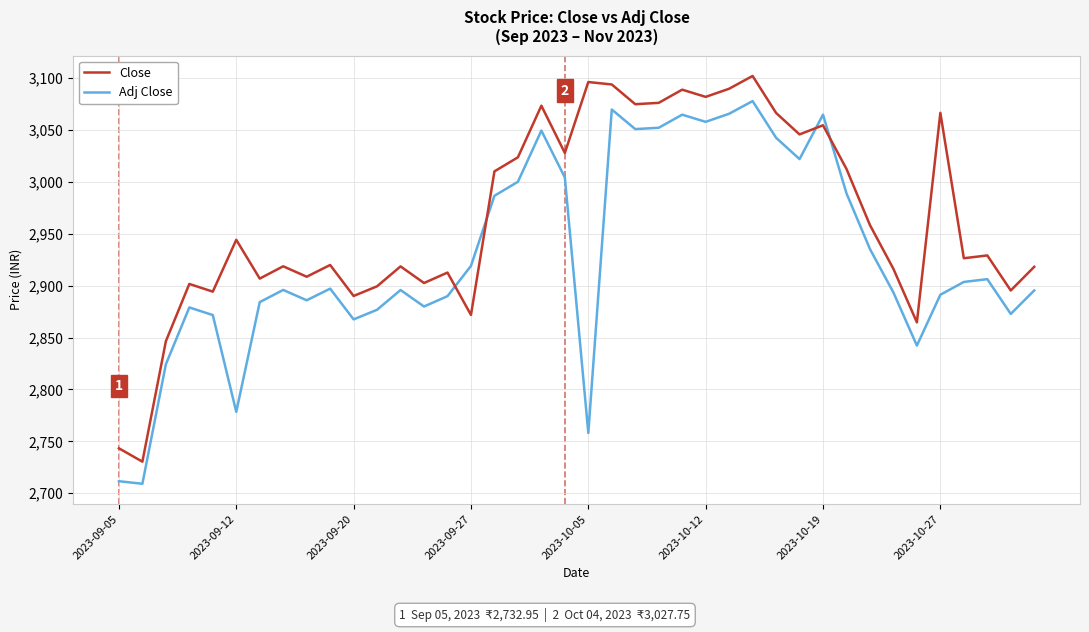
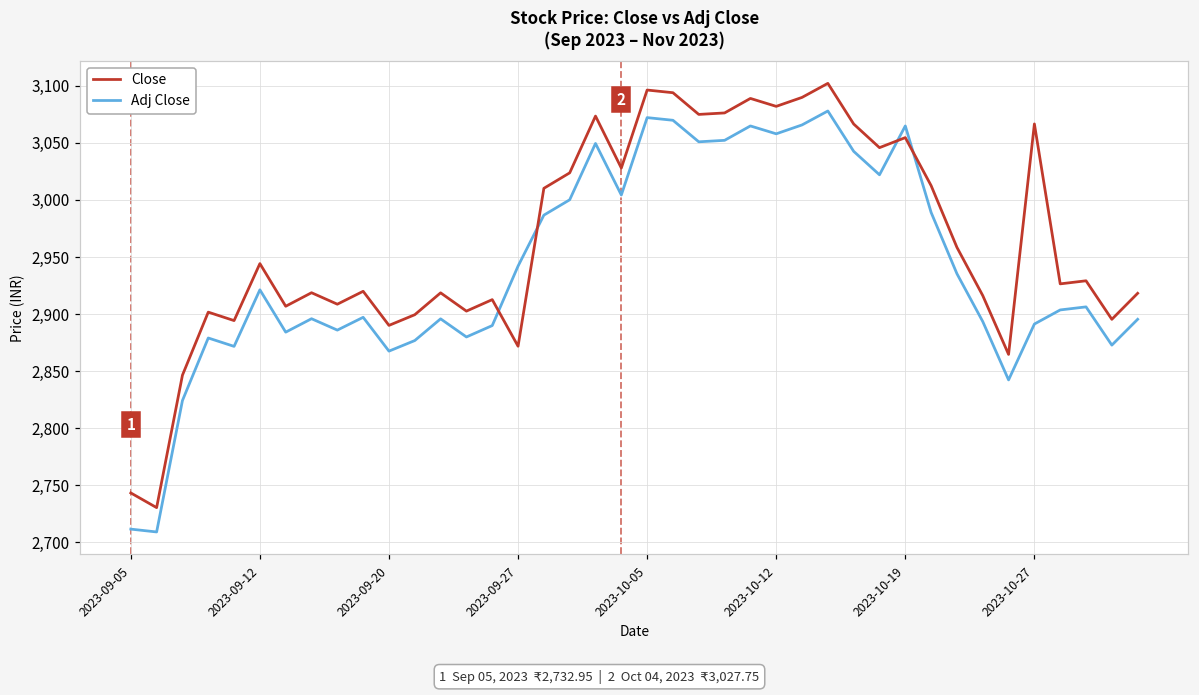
Adj Close, 2023-09-12: 2,778 -> 2,921
Adj Close, 2023-09-27: 2,919 -> 2,942
Adj Close, 2023-10-05: 2,758 -> 3,072
